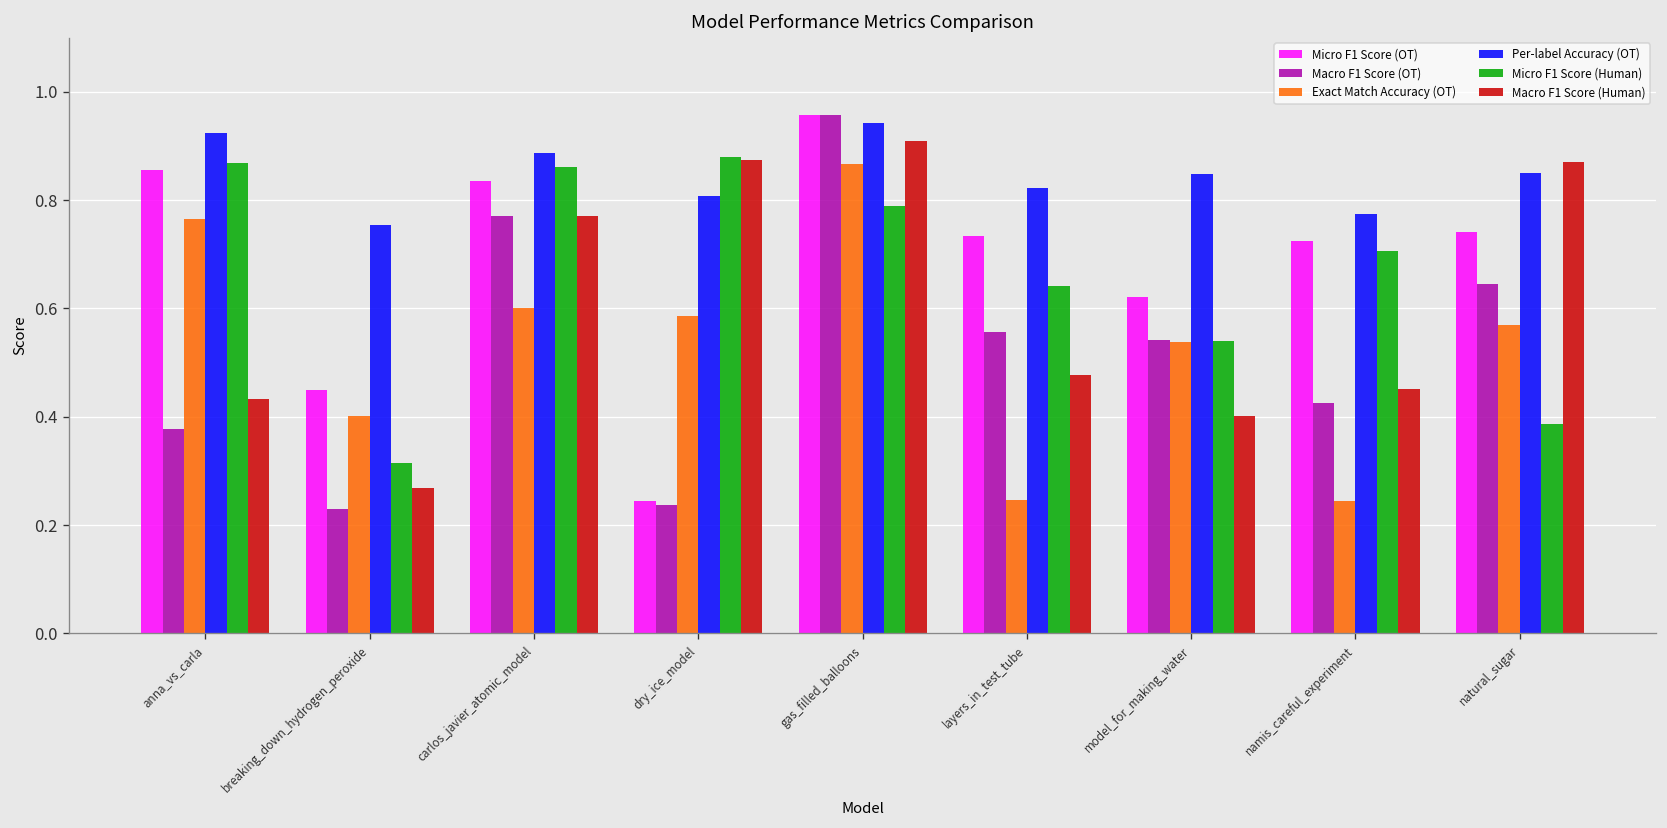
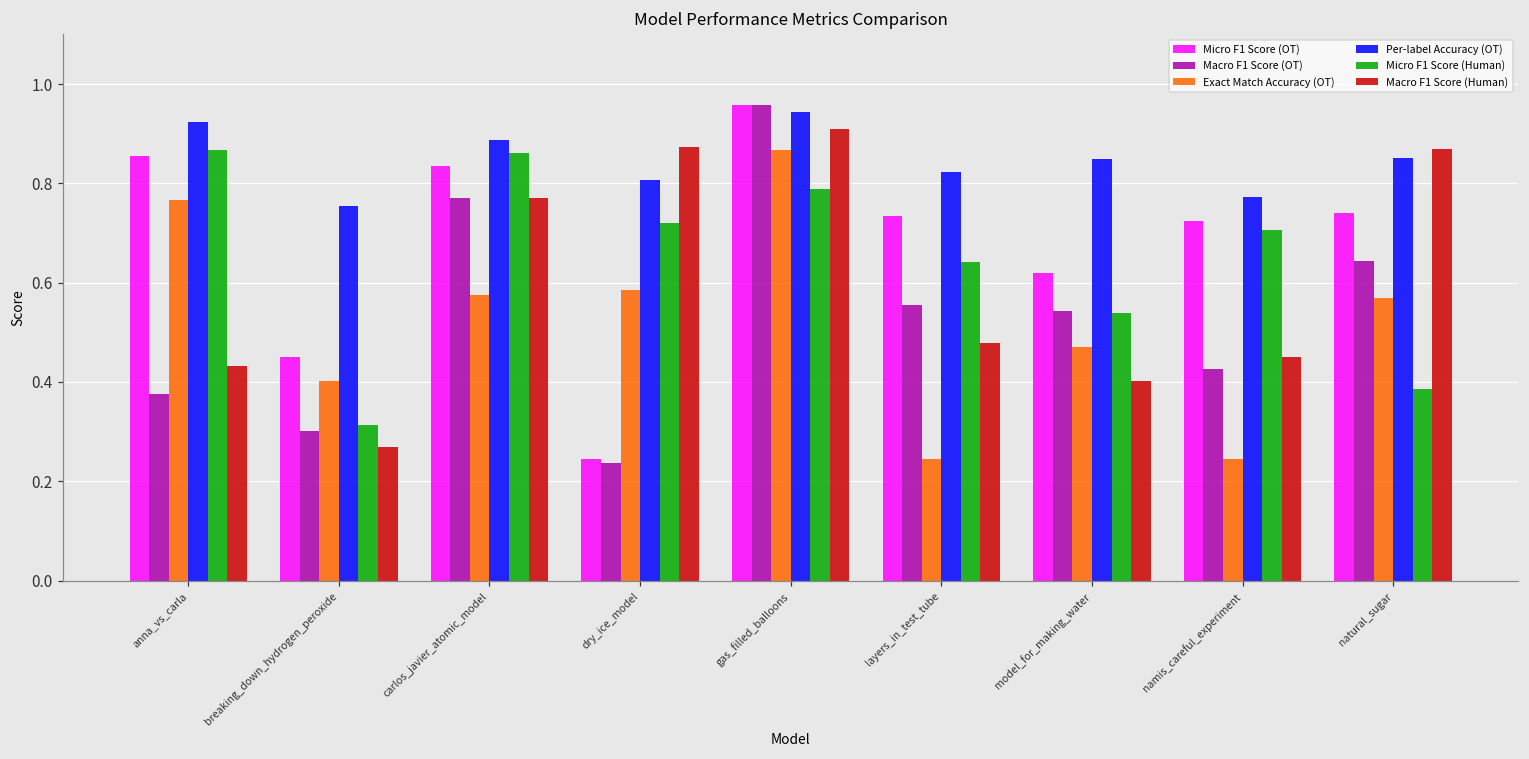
Macro F1 Score (OT), breaking_down_hydrogen_peroxide: 0.23 -> 0.30
Exact Match Accuracy (OT), carlos_javier_atomic_model: 0.60 -> 0.58
Micro F1 Score (Human), dry_ice_model: 0.88 -> 0.72
Exact Match Accuracy (OT), model_for_making_water: 0.54 -> 0.47
